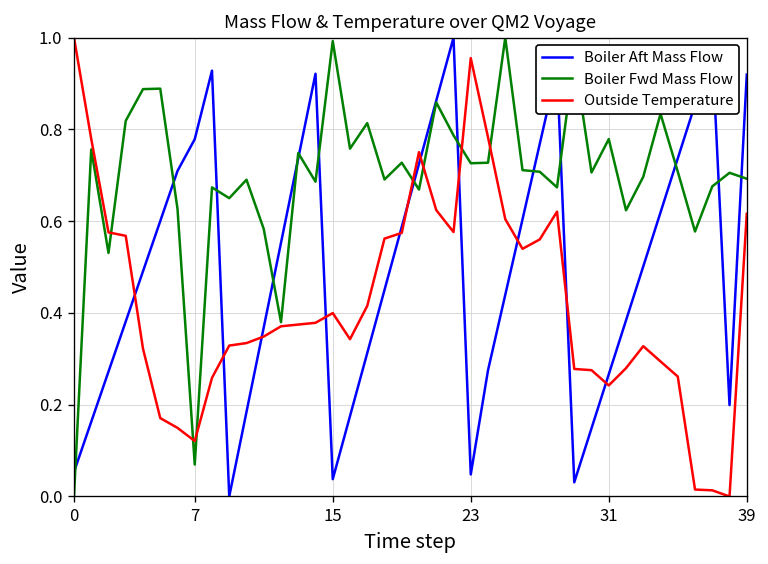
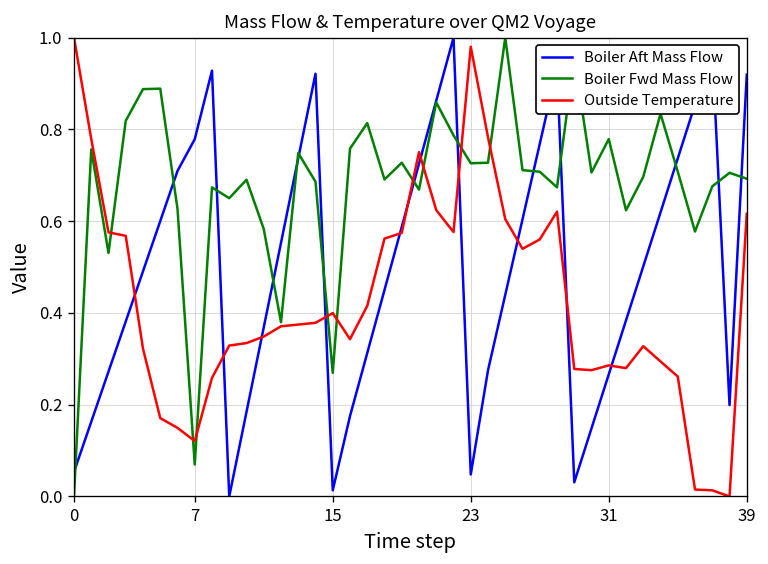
Boiler Aft Mass Flow, 15: 0.04 -> 0.01
Boiler Fwd Mass Flow, 15: 0.99 -> 0.27
Outside Temperature, 23: 0.96 -> 0.98
Outside Temperature, 31: 0.24 -> 0.29
